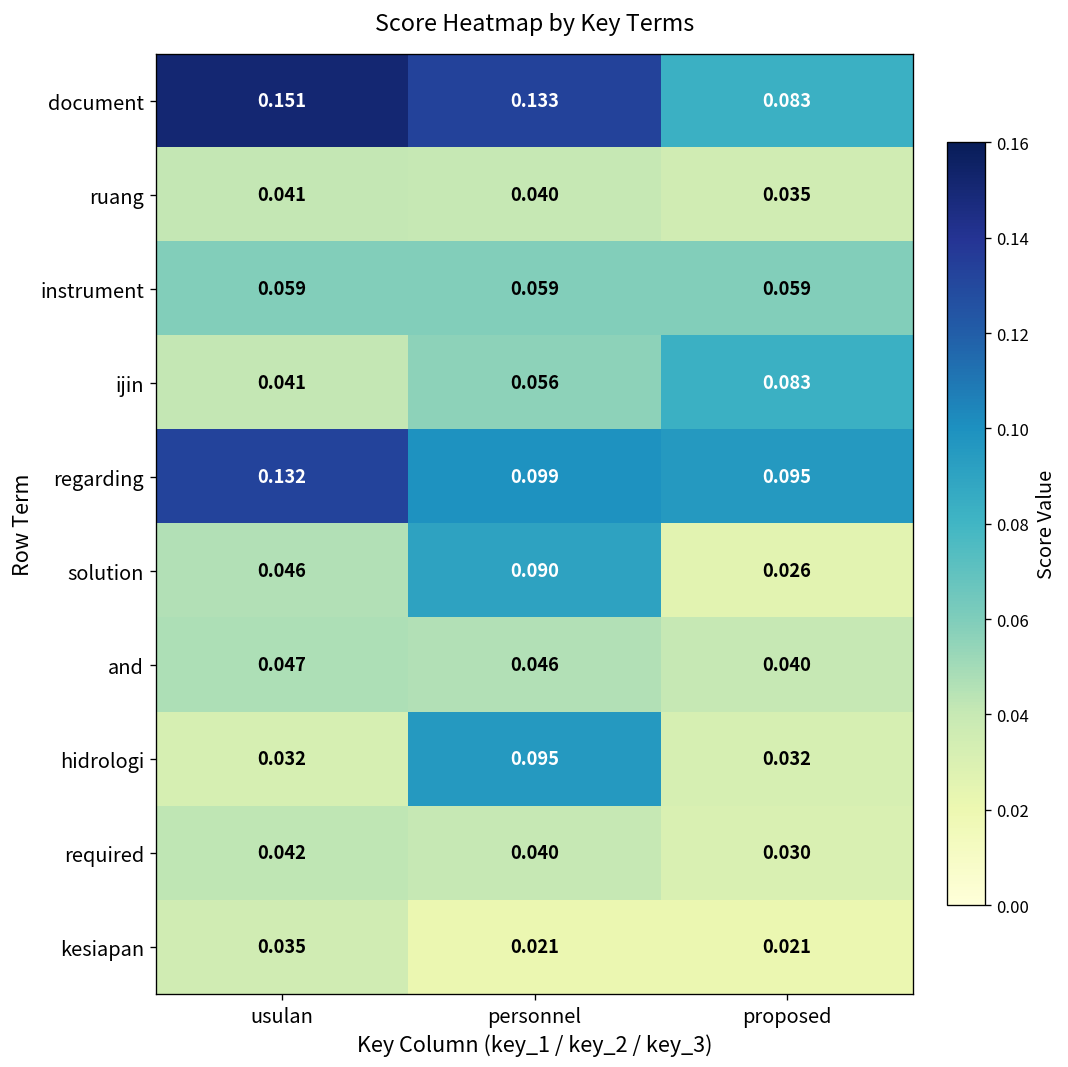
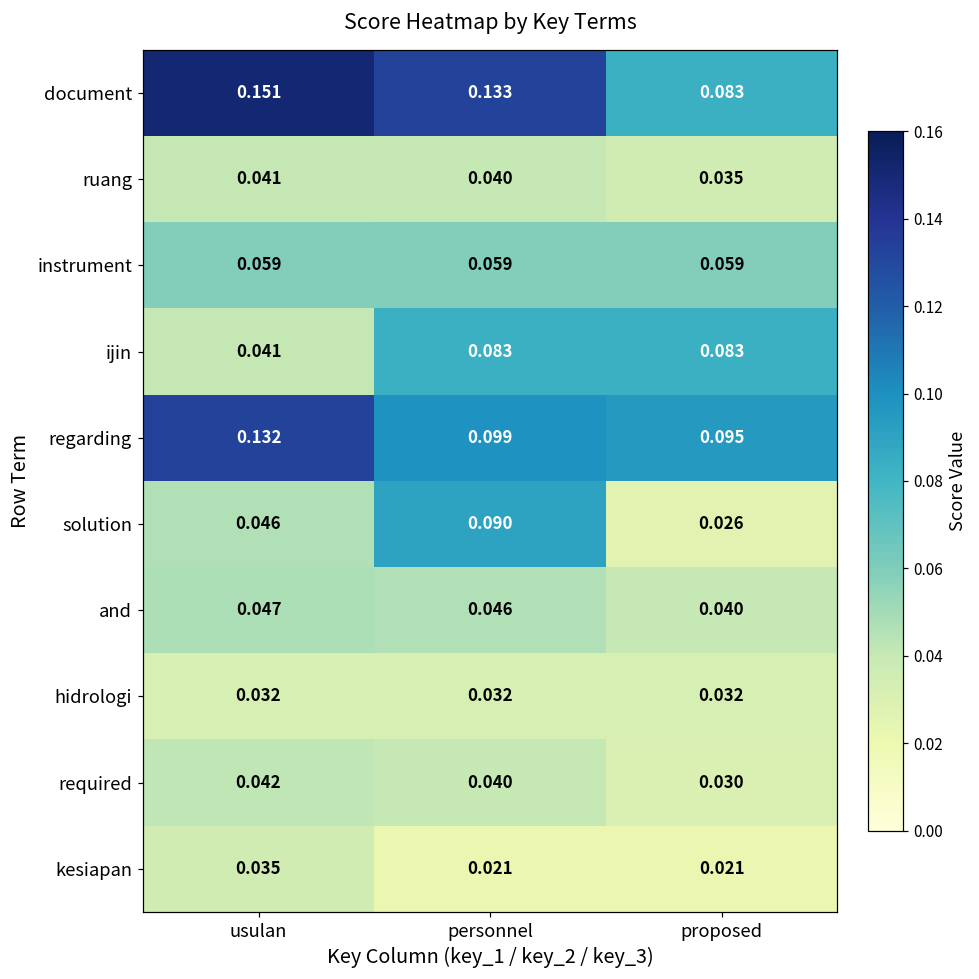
ijin, personnel: 0.056 -> 0.083
hidrologi, personnel: 0.095 -> 0.032
